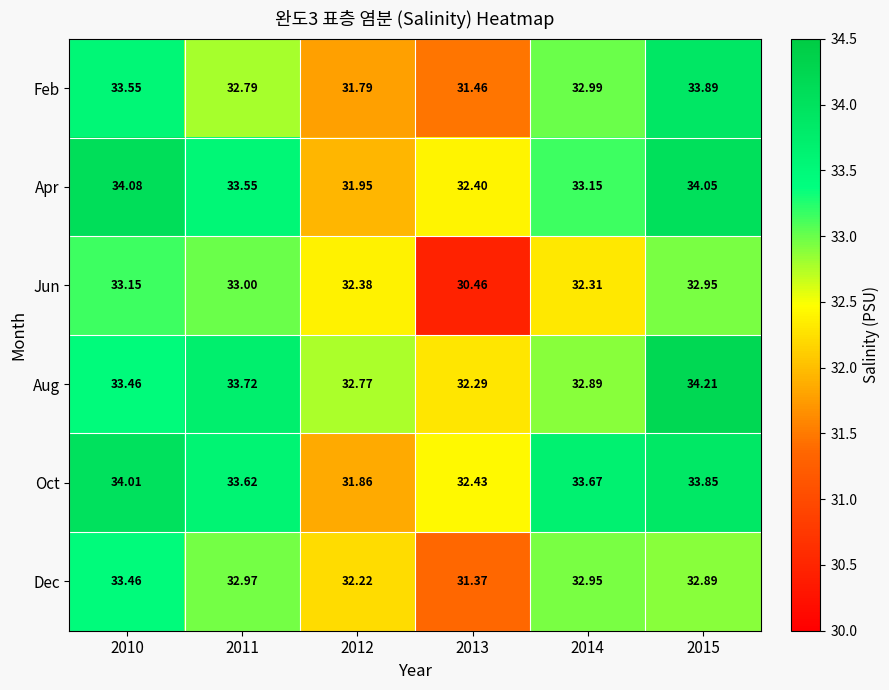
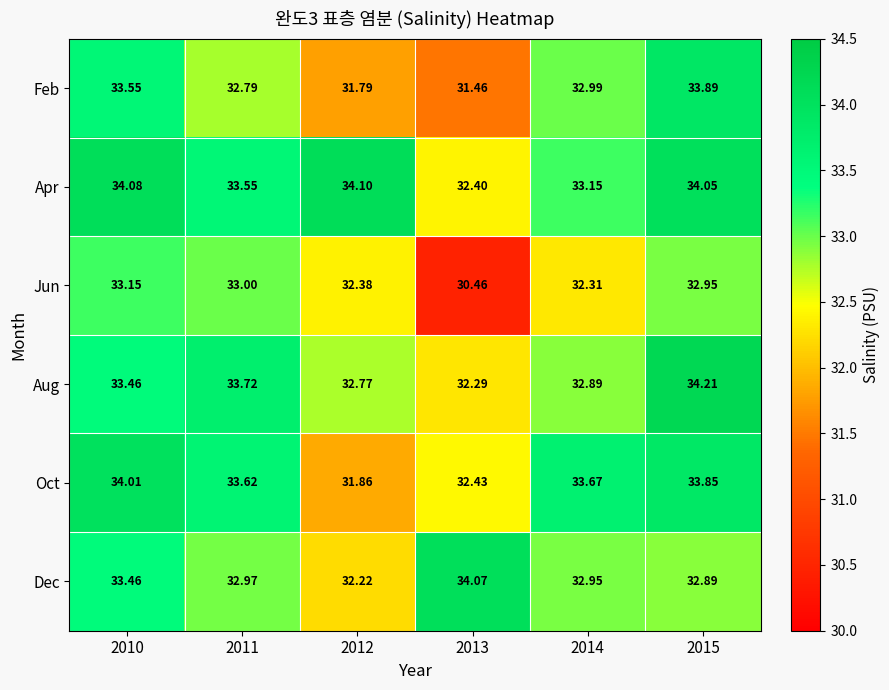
Apr, 2012: 31.95 -> 34.10
Dec, 2013: 31.37 -> 34.07
